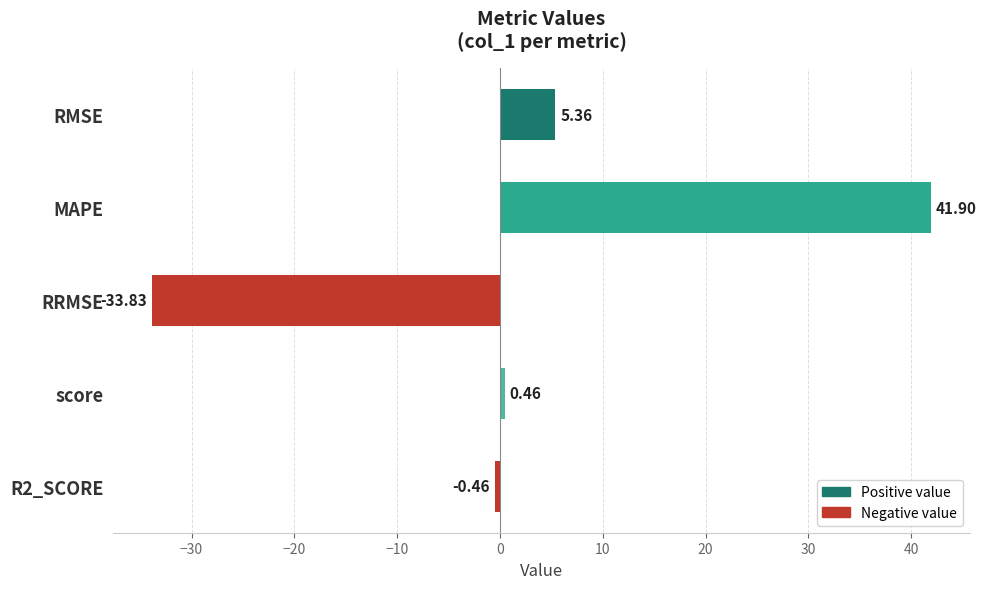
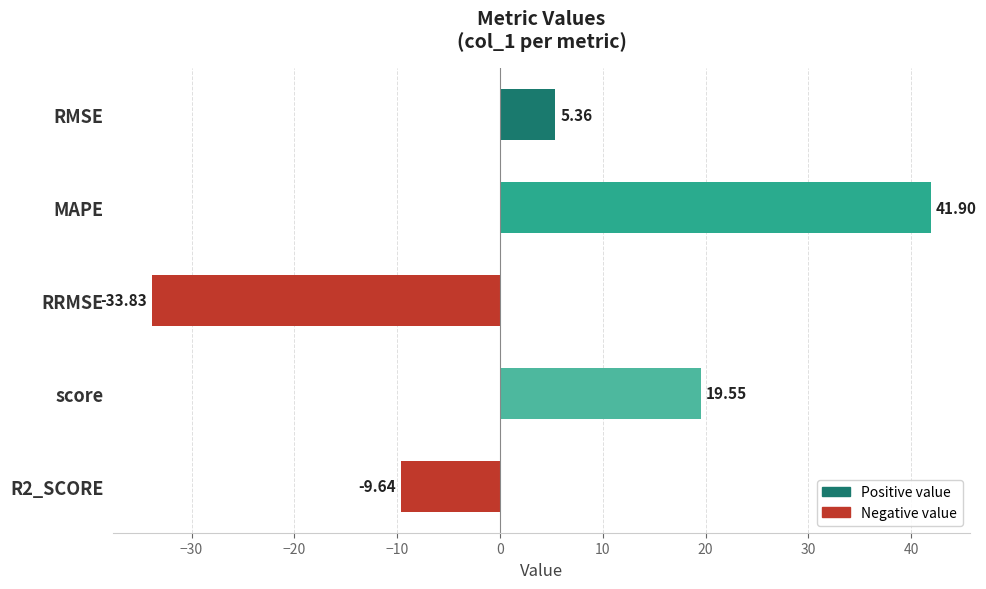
score: 0.46 -> 19.55
R2_SCORE: -0.46 -> -9.64
